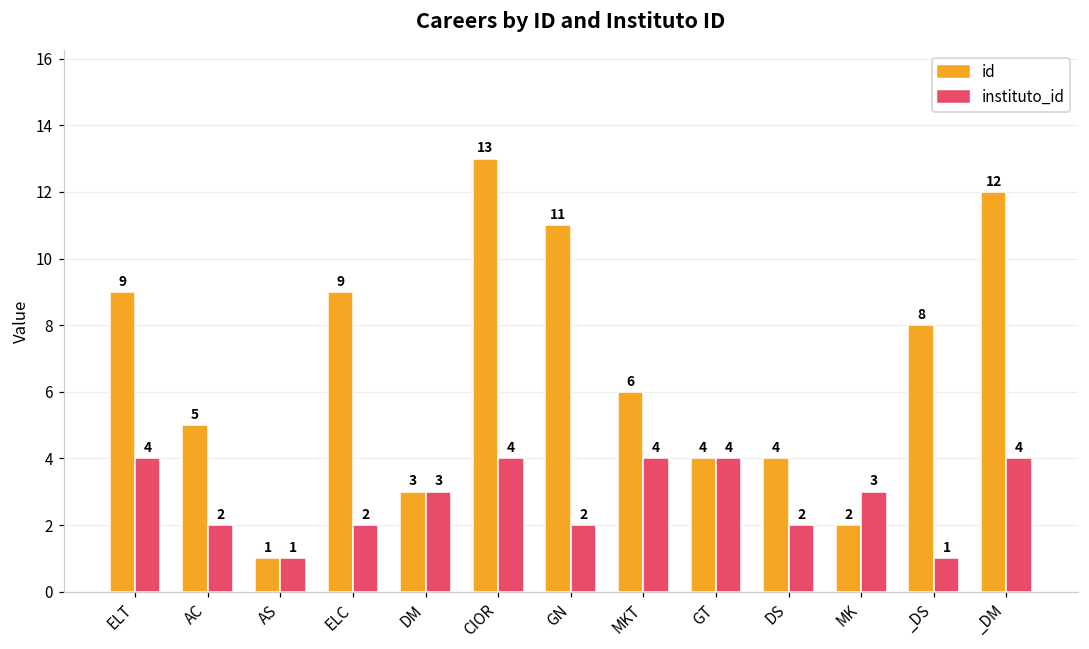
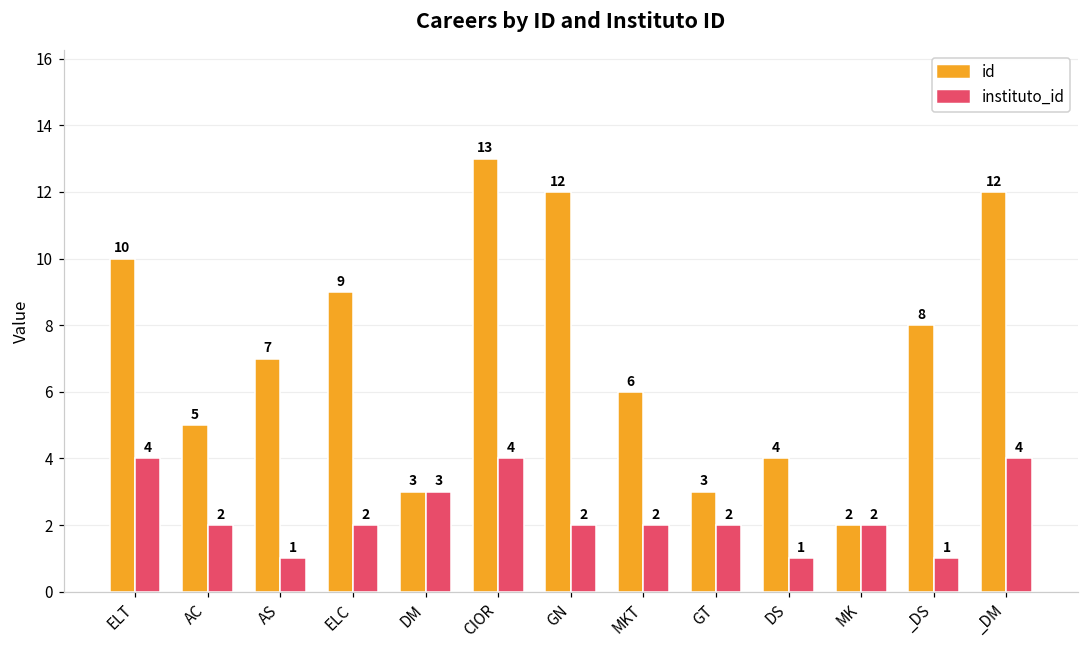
id, ELT: 9 -> 10
id, AS: 1 -> 7
id, GN: 11 -> 12
instituto_id, MKT: 4 -> 2
id, GT: 4 -> 3
instituto_id, GT: 4 -> 2
instituto_id, DS: 2 -> 1
instituto_id, MK: 3 -> 2
